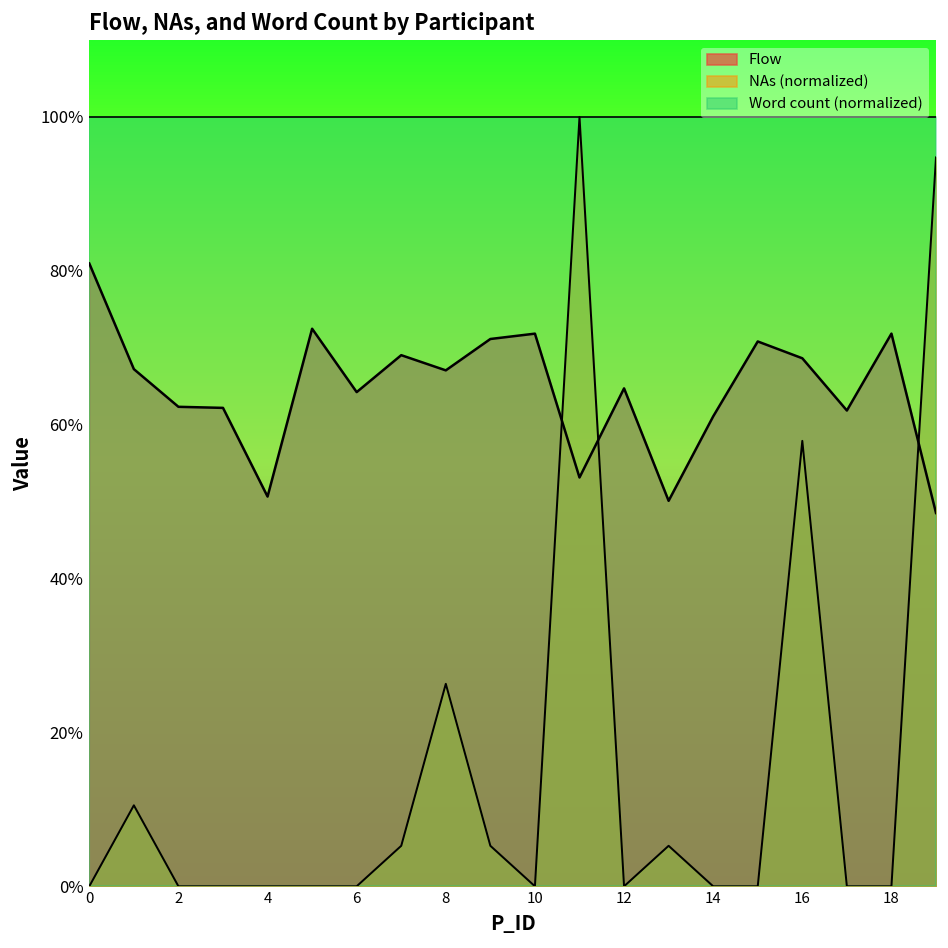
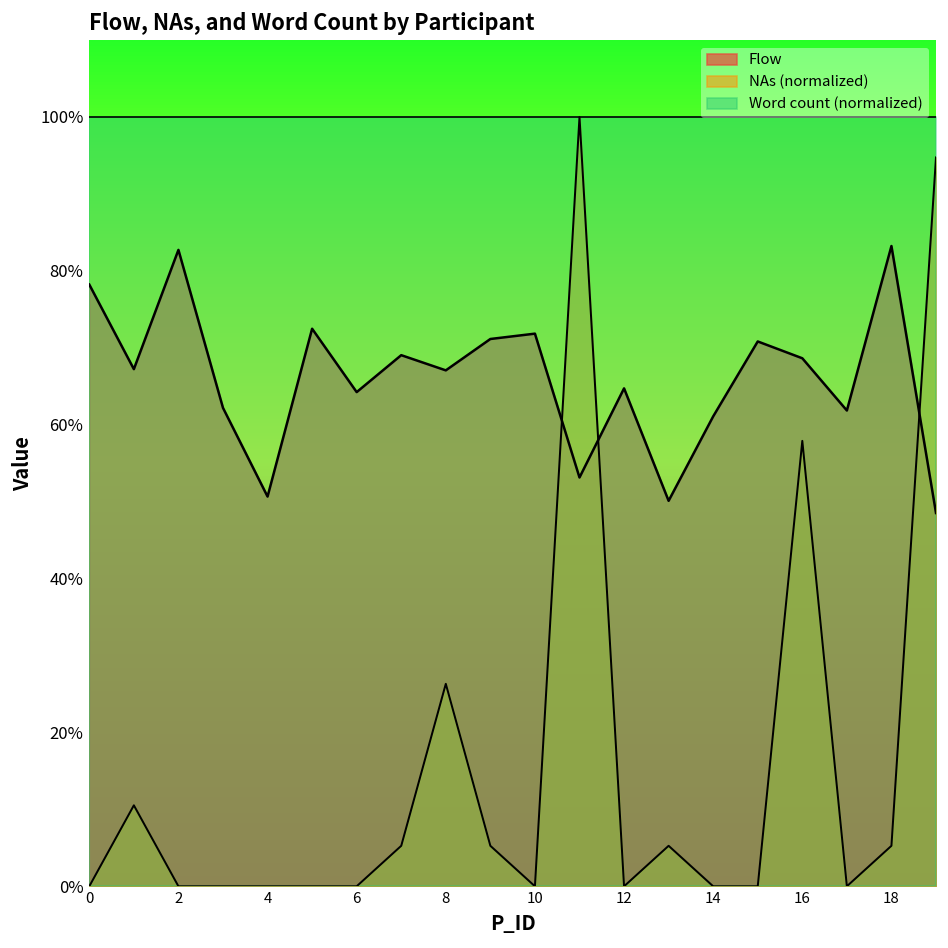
Flow, 0: 81% -> 78%
Flow, 2: 62% -> 83%
Flow, 18: 72% -> 83%
NAs (normalized), 18: 0% -> 5%
